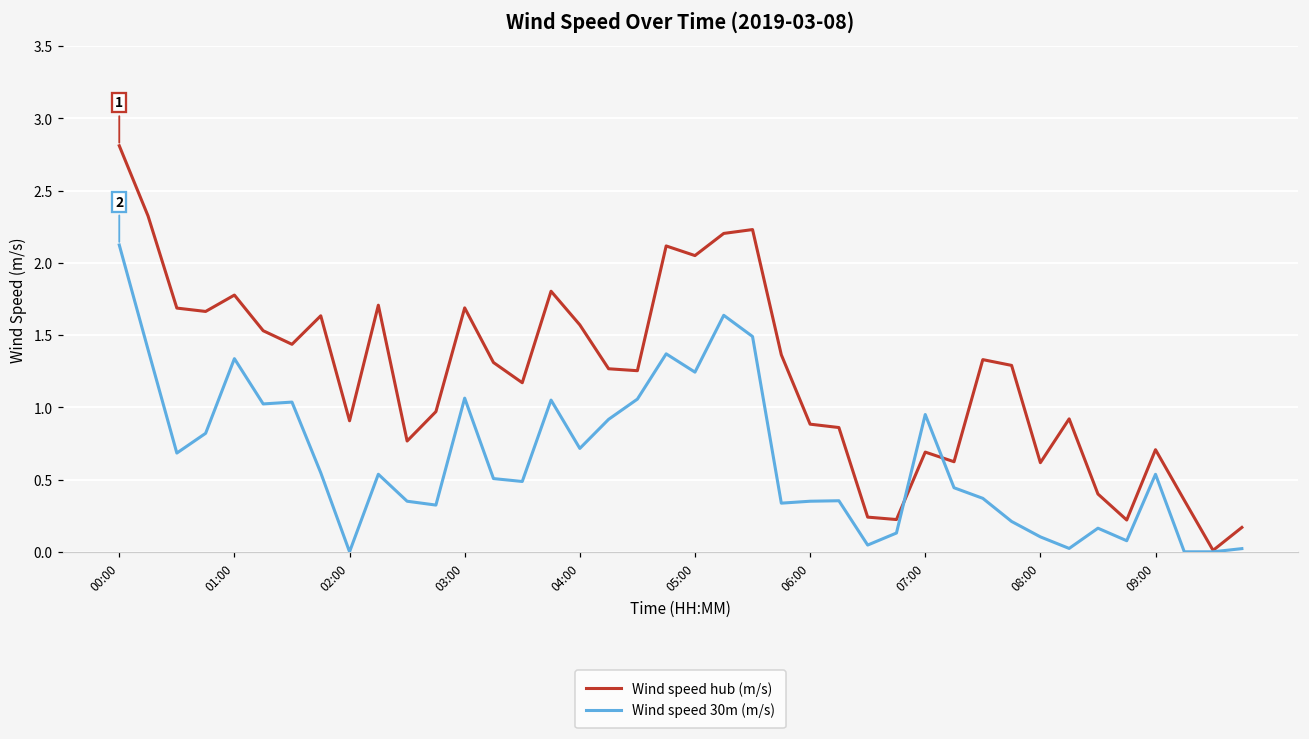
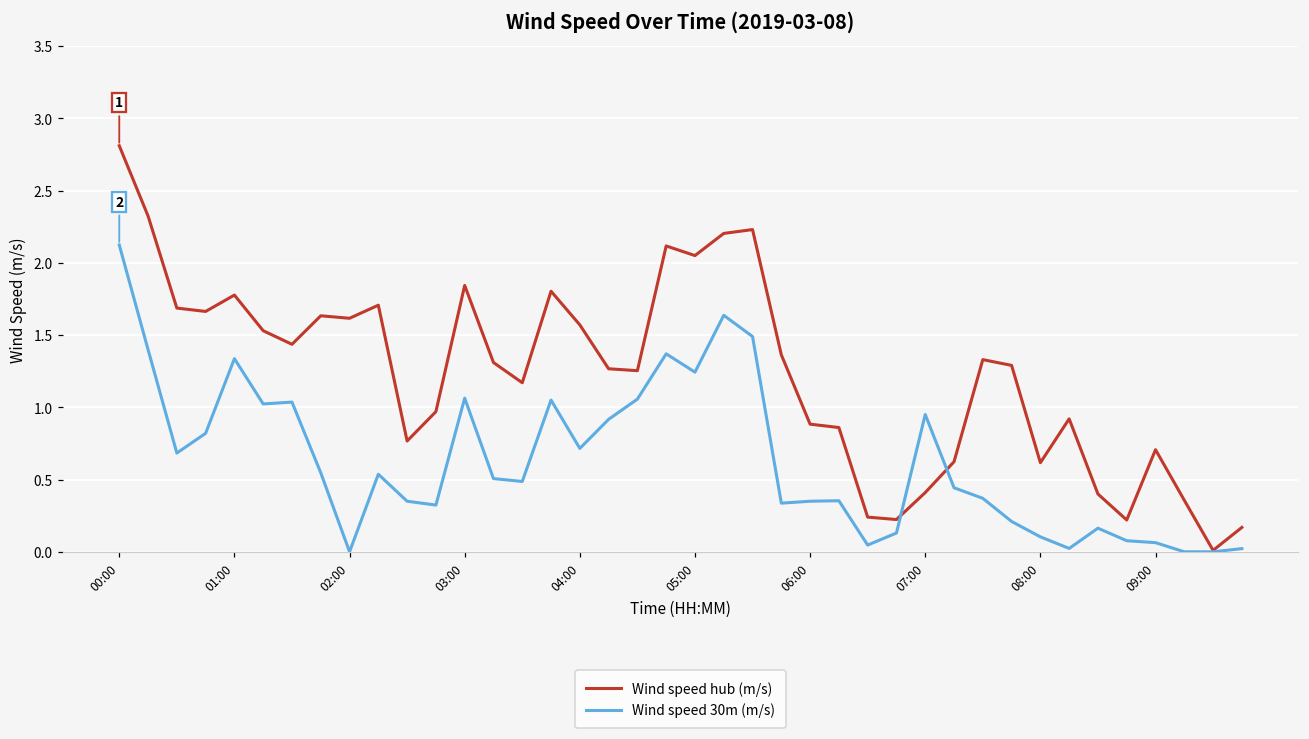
Wind speed hub (m/s), 02:00: 0.91 -> 1.62
Wind speed hub (m/s), 03:00: 1.69 -> 1.84
Wind speed hub (m/s), 07:00: 0.69 -> 0.41
Wind speed 30m (m/s), 09:00: 0.54 -> 0.06
